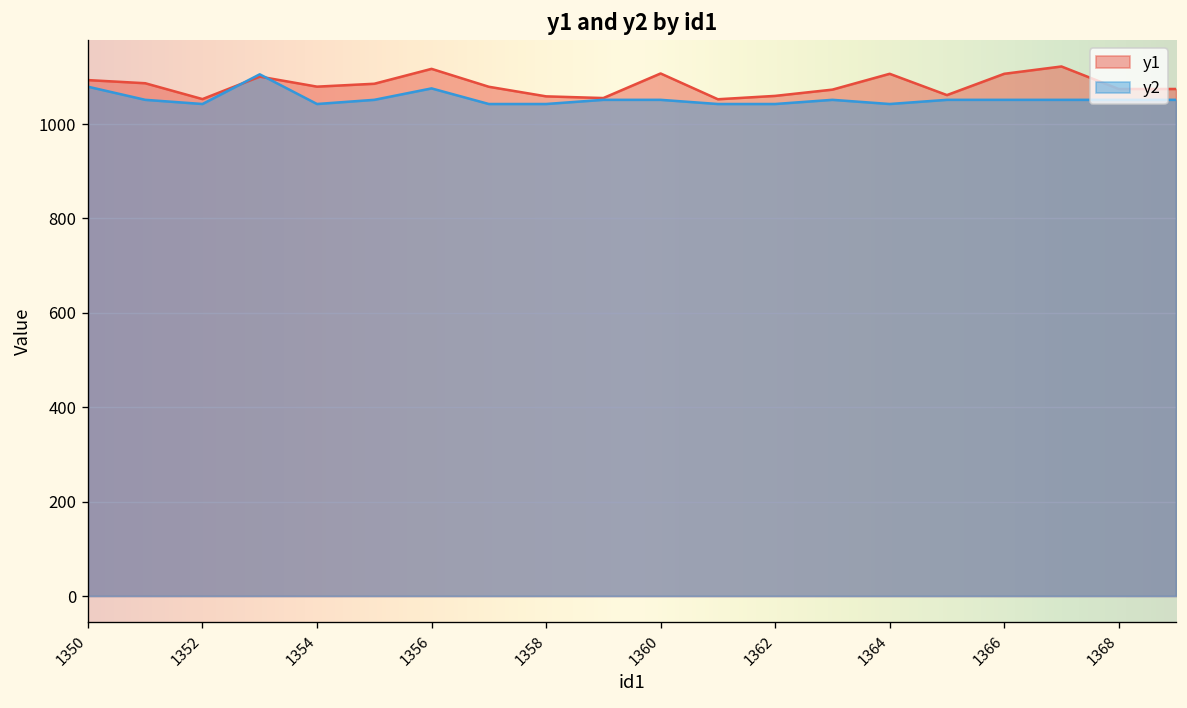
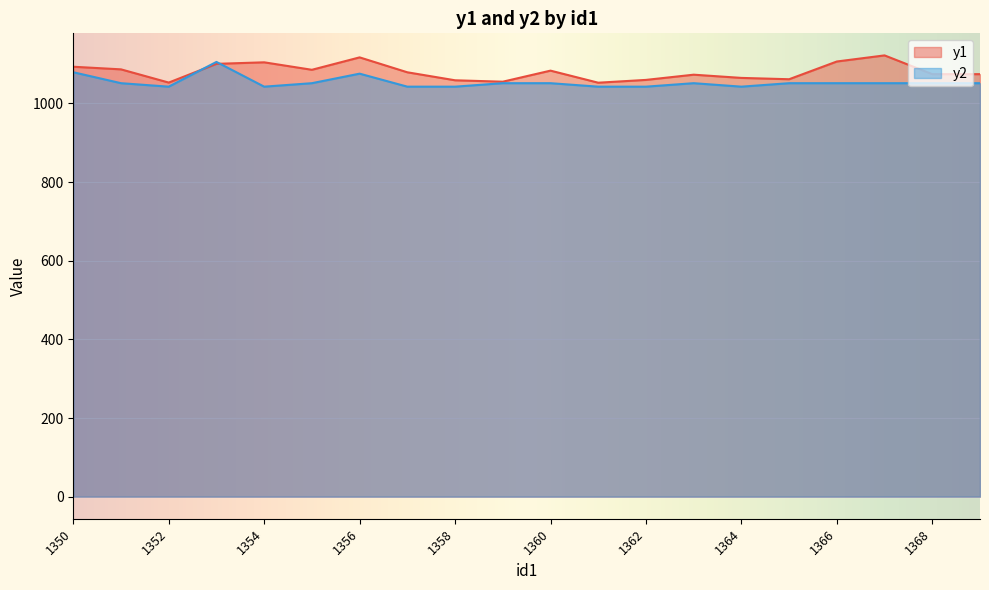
y1, 1354: 1080 -> 1100
y1, 1360: 1110 -> 1080
y1, 1364: 1110 -> 1060
